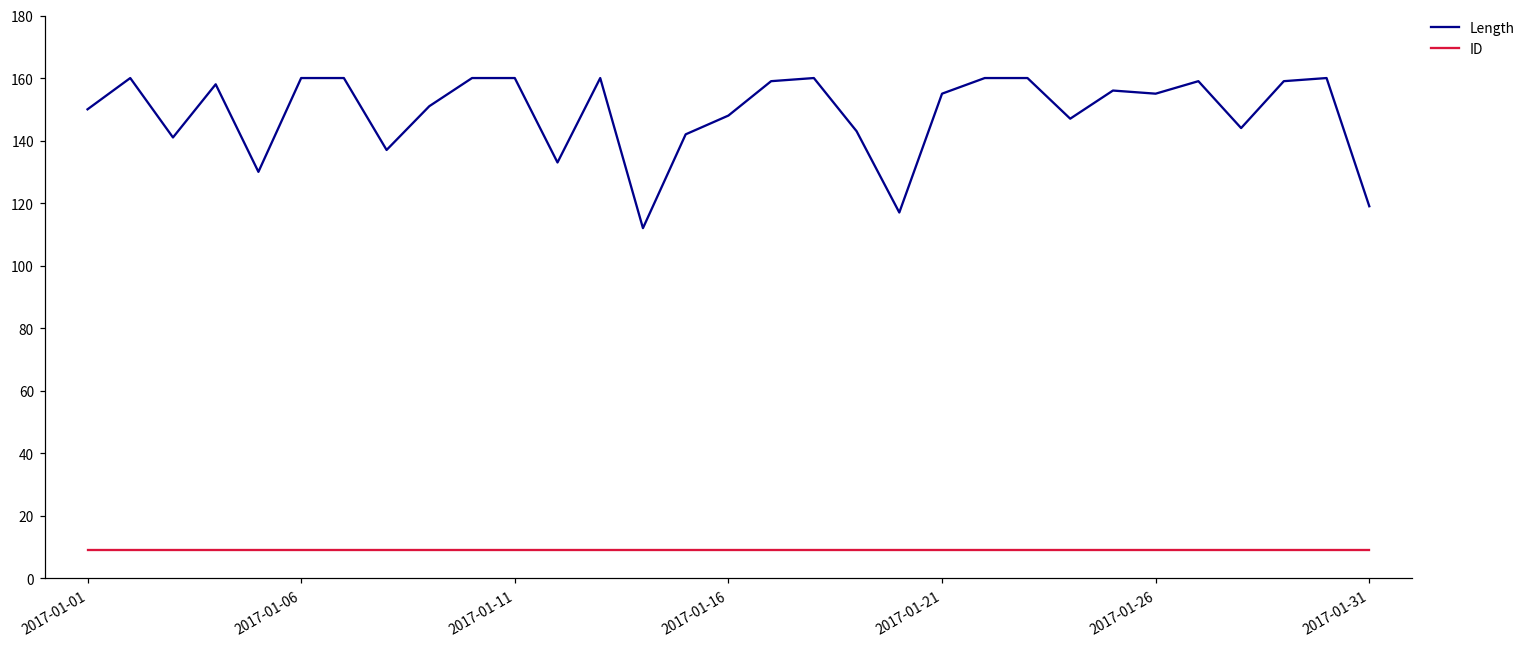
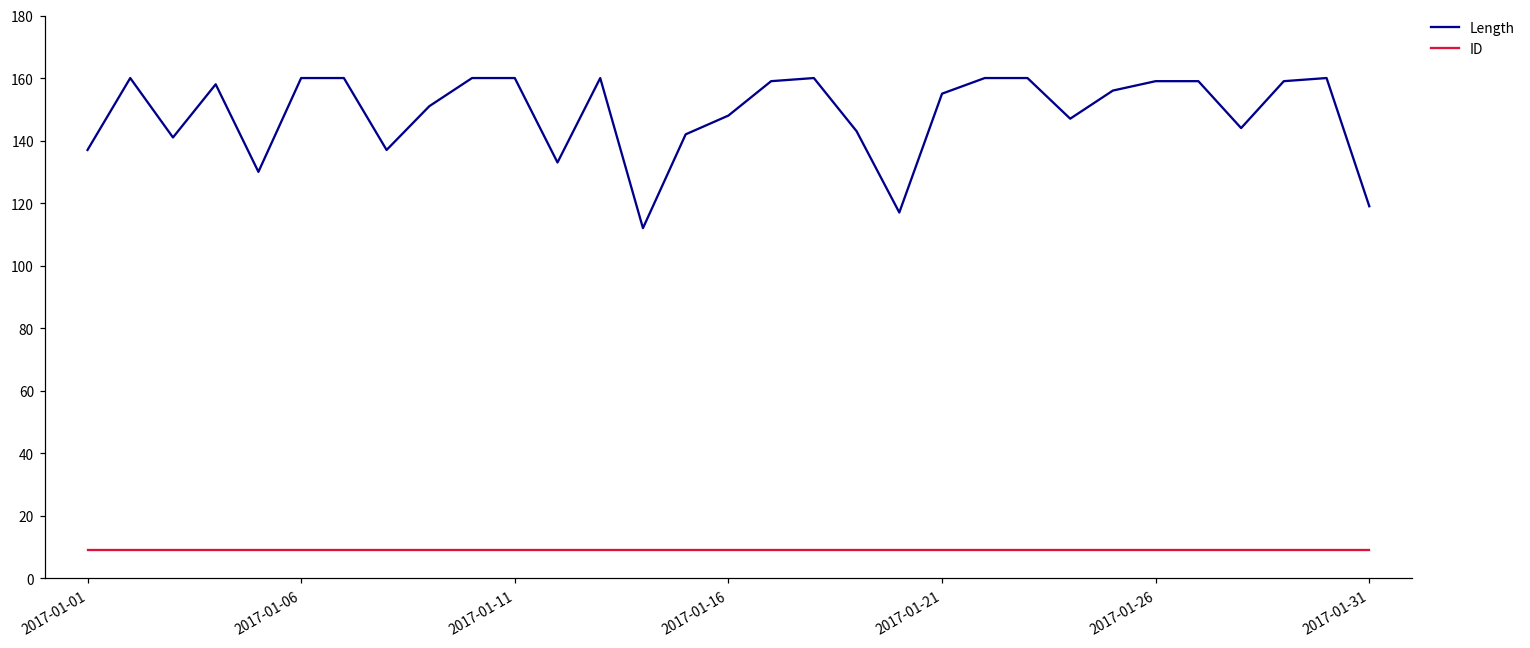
Length, 2017-01-01: 150 -> 137
Length, 2017-01-26: 155 -> 159
